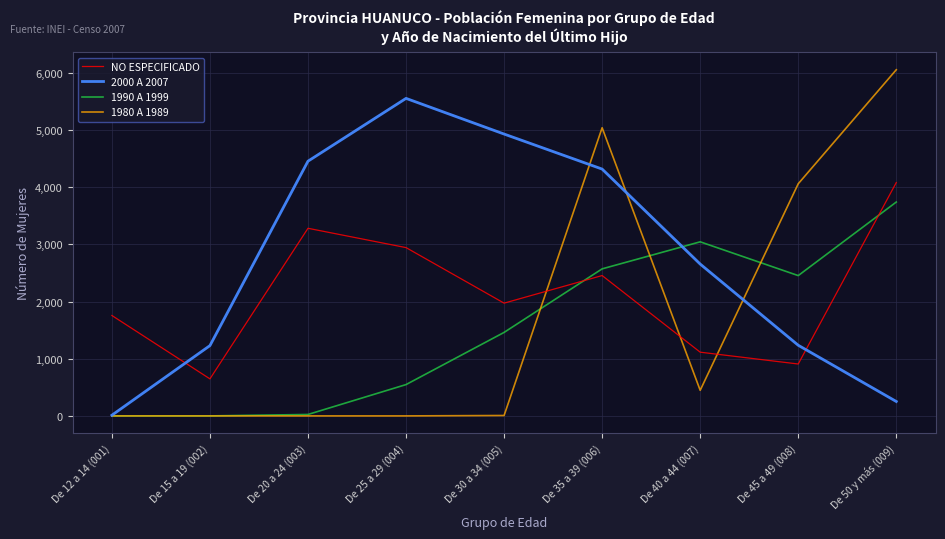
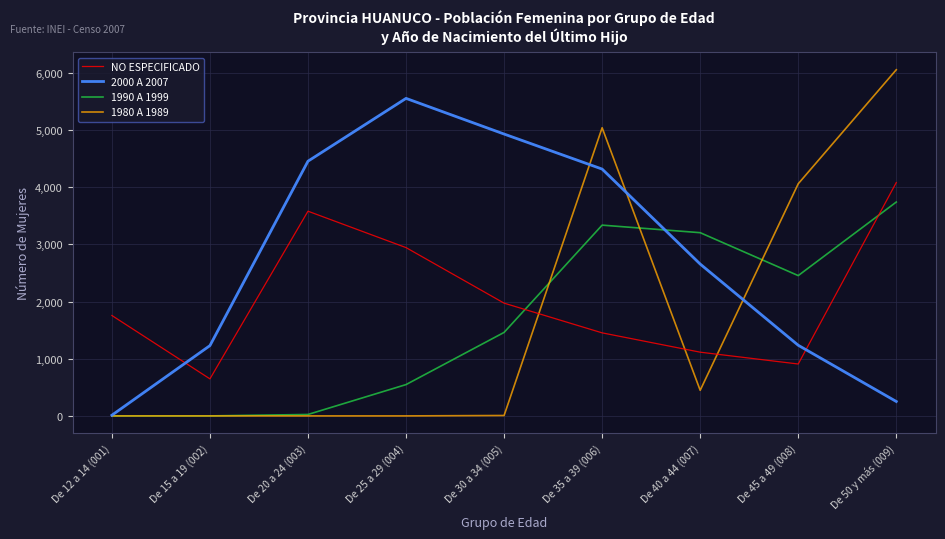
NO ESPECIFICADO, De 20 a 24 (003): 3,300 -> 3,600
NO ESPECIFICADO, De 35 a 39 (006): 2,500 -> 1,500
1990 A 1999, De 35 a 39 (006): 2,600 -> 3,300
1990 A 1999, De 40 a 44 (007): 3,000 -> 3,200
